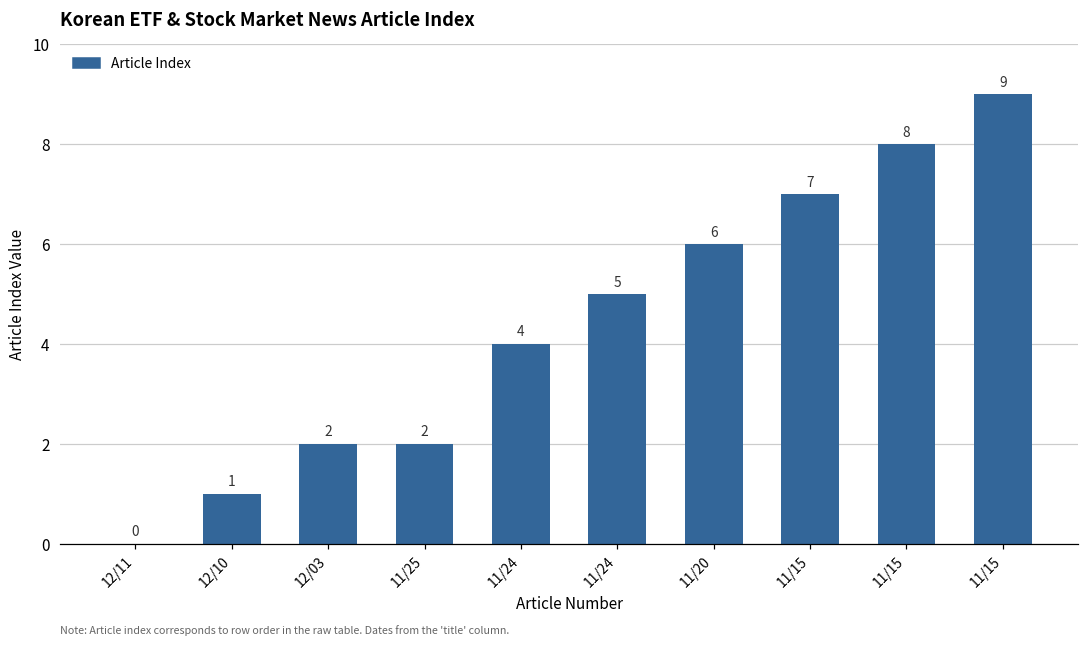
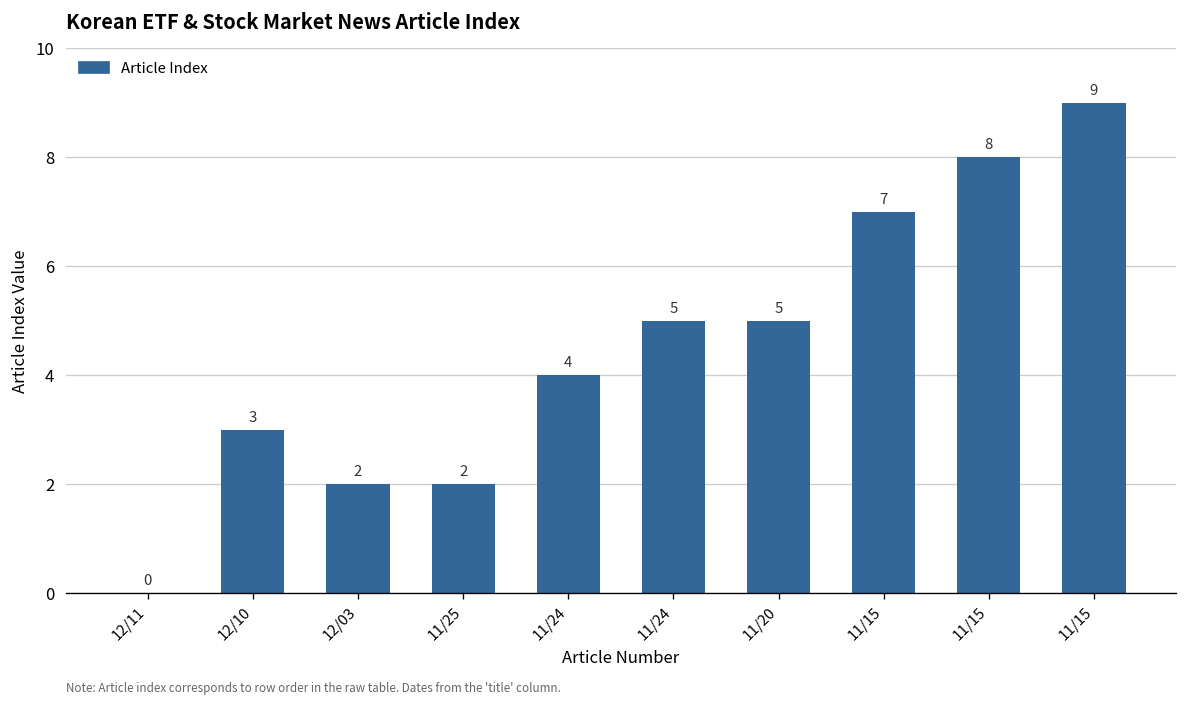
12/10: 1 -> 3
11/20: 6 -> 5
